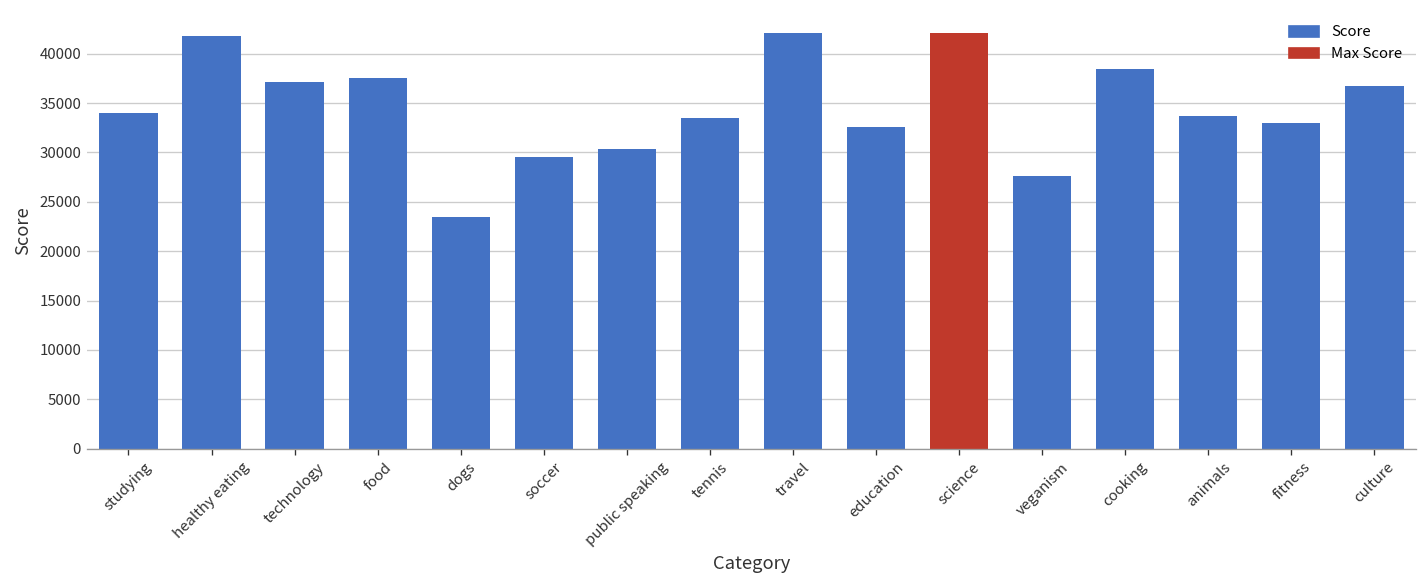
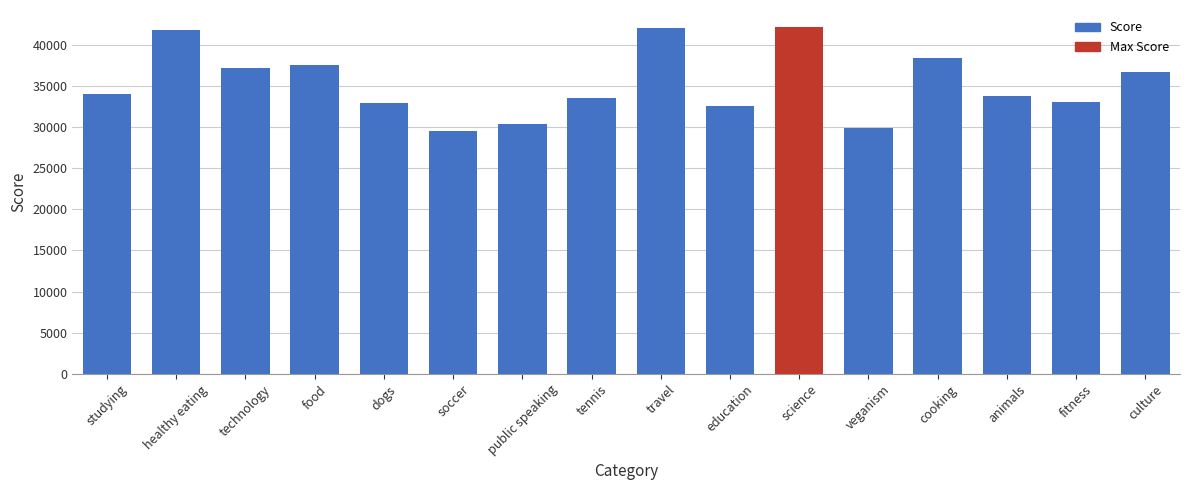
dogs: 24000 -> 33000
veganism: 28000 -> 30000
